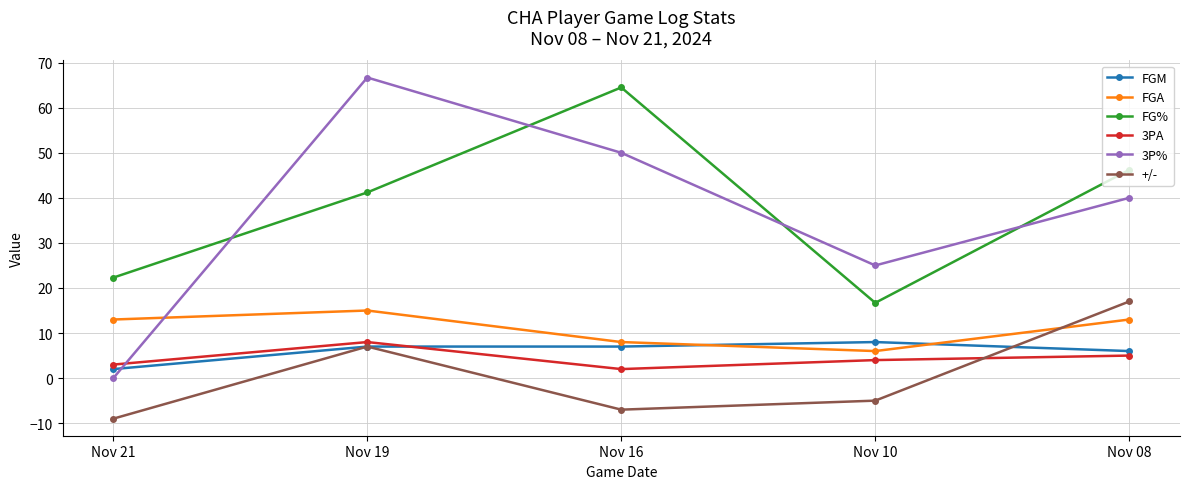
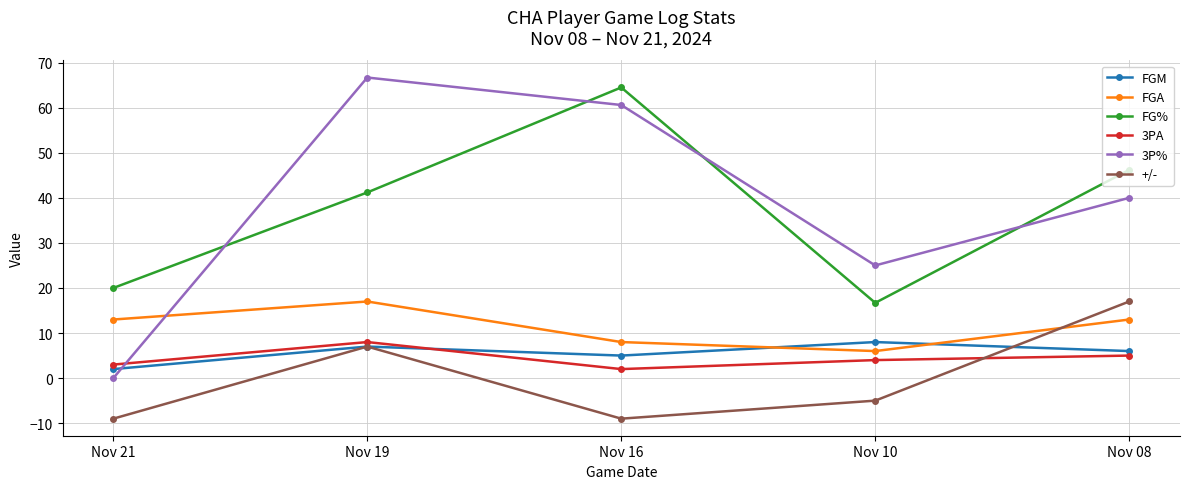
FG%, Nov 21: 22 -> 20
FGA, Nov 19: 15 -> 17
FGM, Nov 16: 7 -> 5
3P%, Nov 16: 50 -> 61
+/-, Nov 16: -7 -> -9
